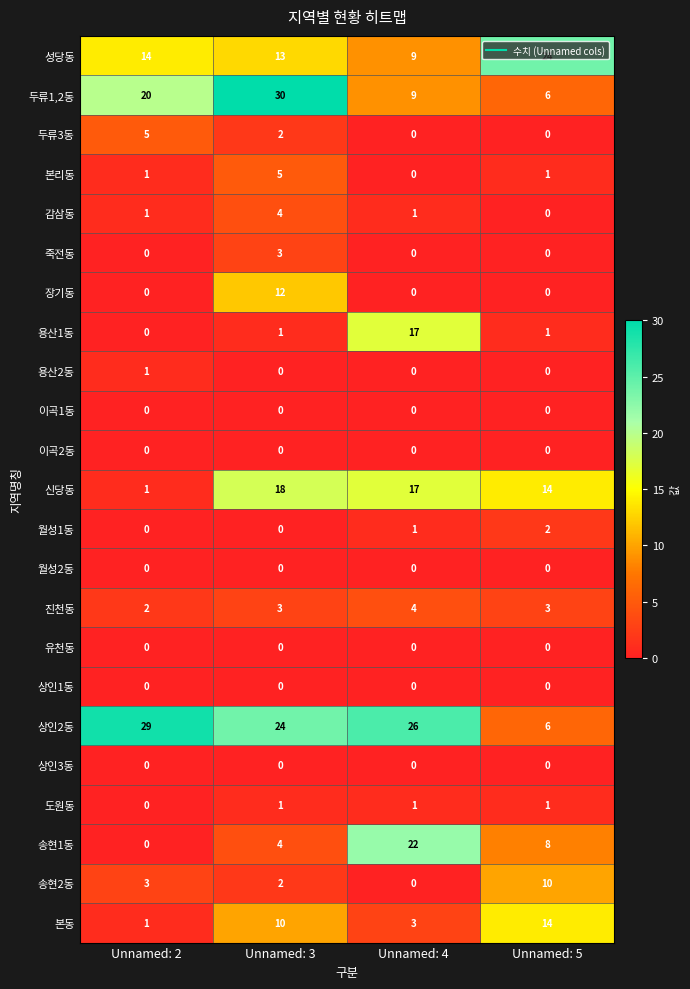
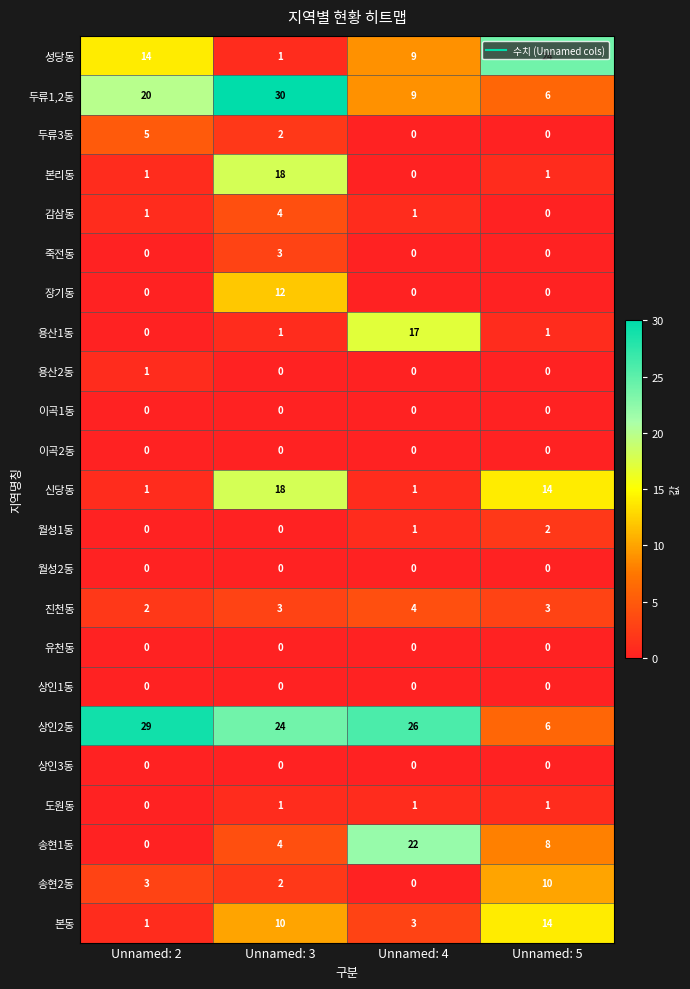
성당동, Unnamed: 3: 13 -> 1
본리동, Unnamed: 3: 5 -> 18
신당동, Unnamed: 4: 17 -> 1
